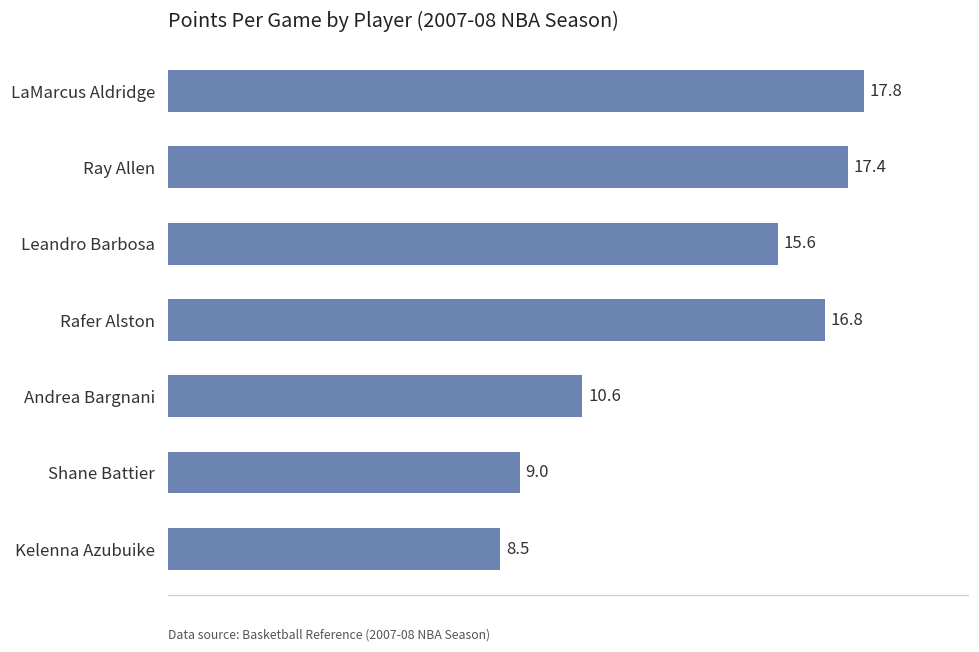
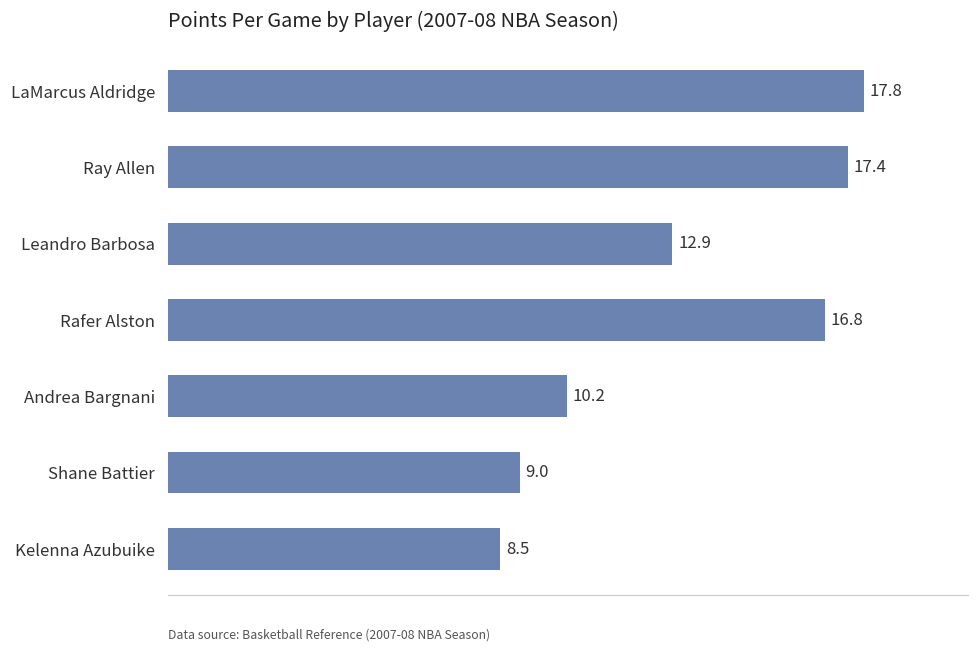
Leandro Barbosa: 15.6 -> 12.9
Andrea Bargnani: 10.6 -> 10.2
